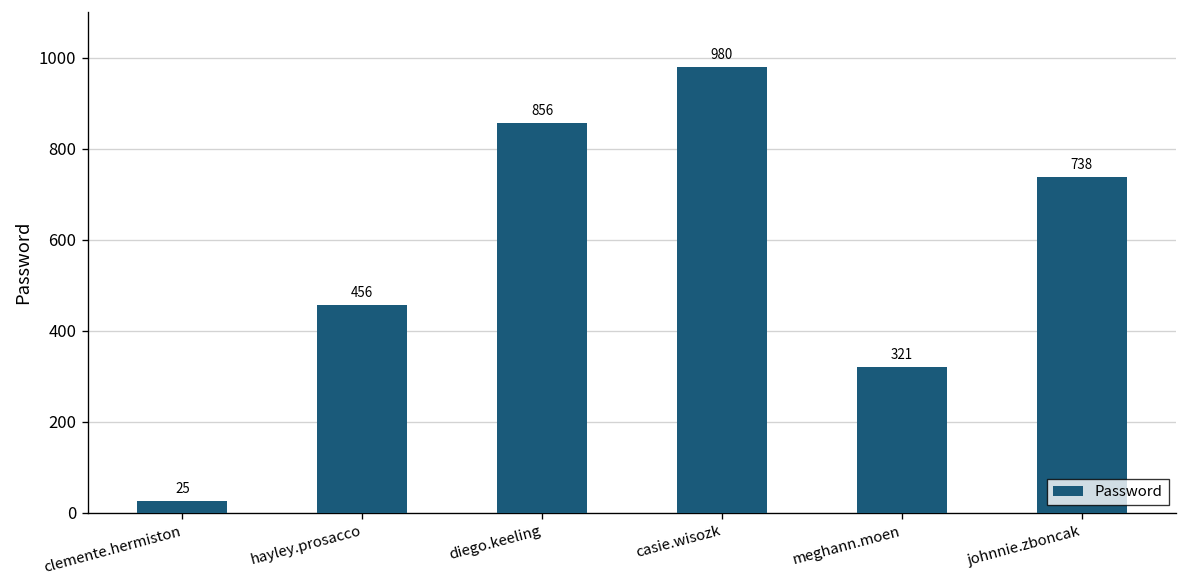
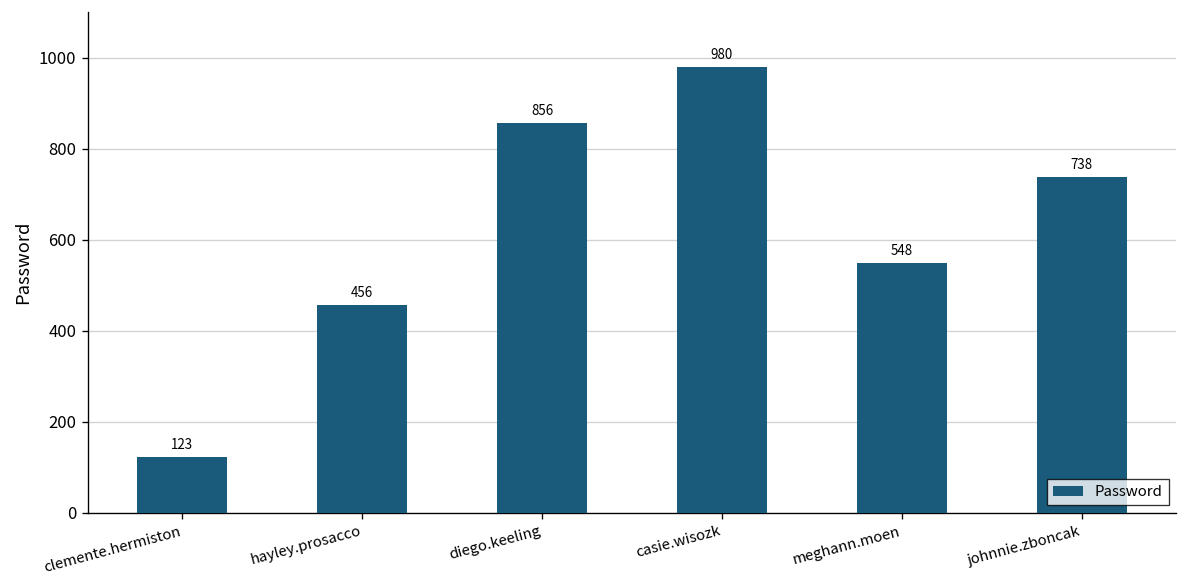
clemente.hermiston: 25 -> 123
meghann.moen: 321 -> 548
